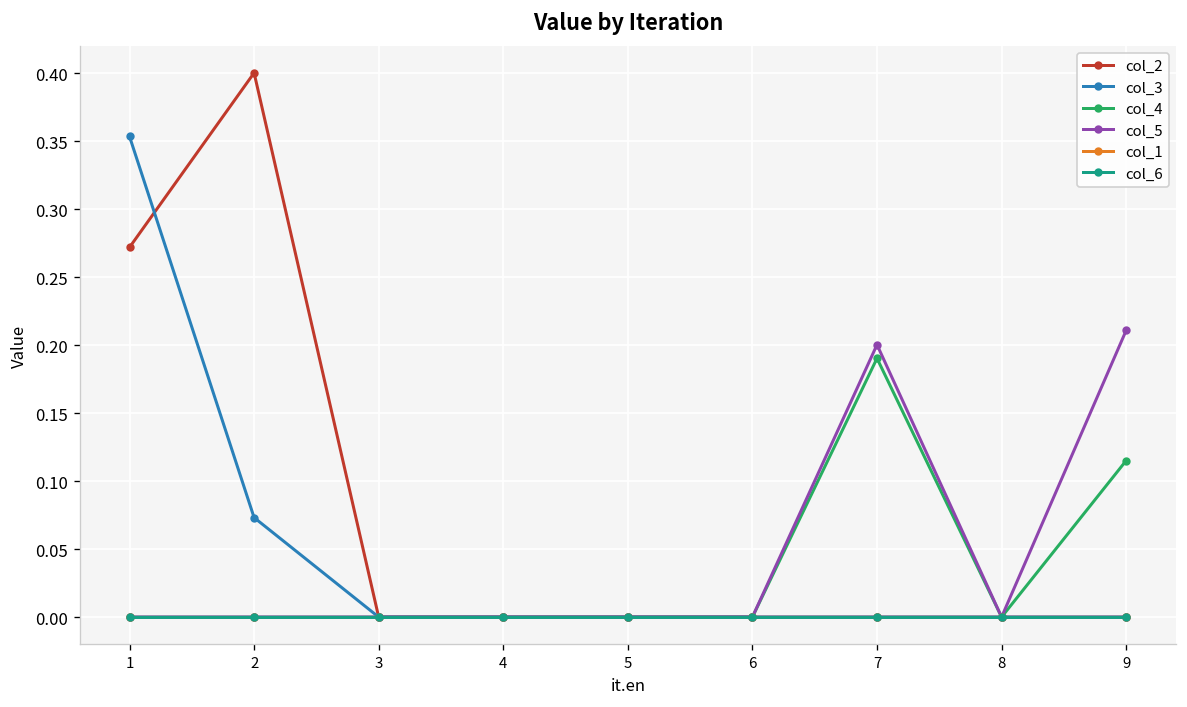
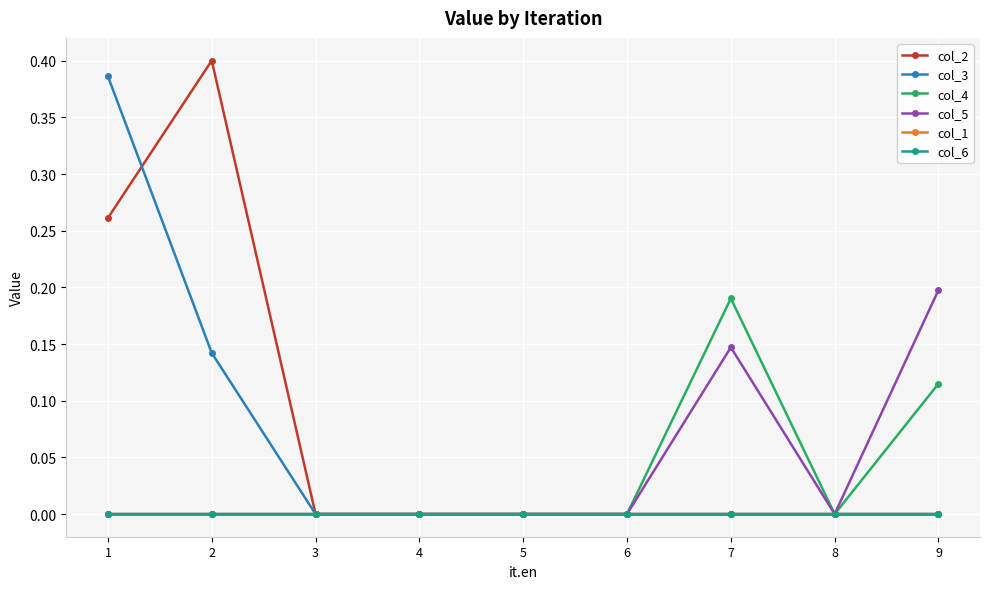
col_2, 1: 0.272 -> 0.261
col_3, 1: 0.353 -> 0.386
col_3, 2: 0.073 -> 0.142
col_5, 7: 0.200 -> 0.147
col_5, 9: 0.211 -> 0.198
